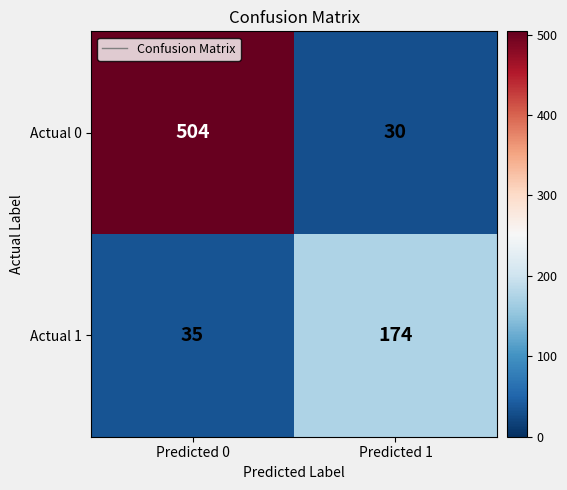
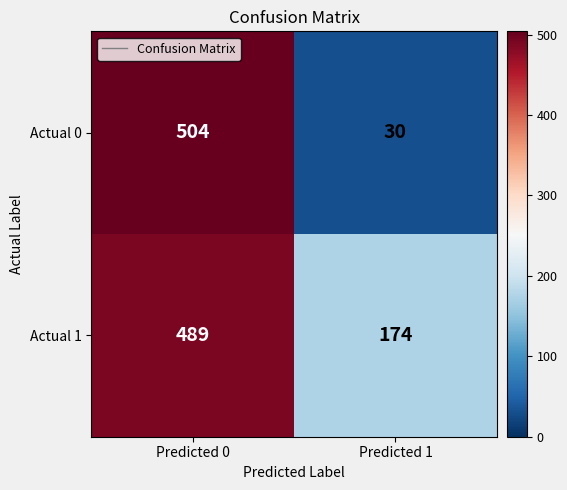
Actual 1, Predicted 0: 35 -> 489
